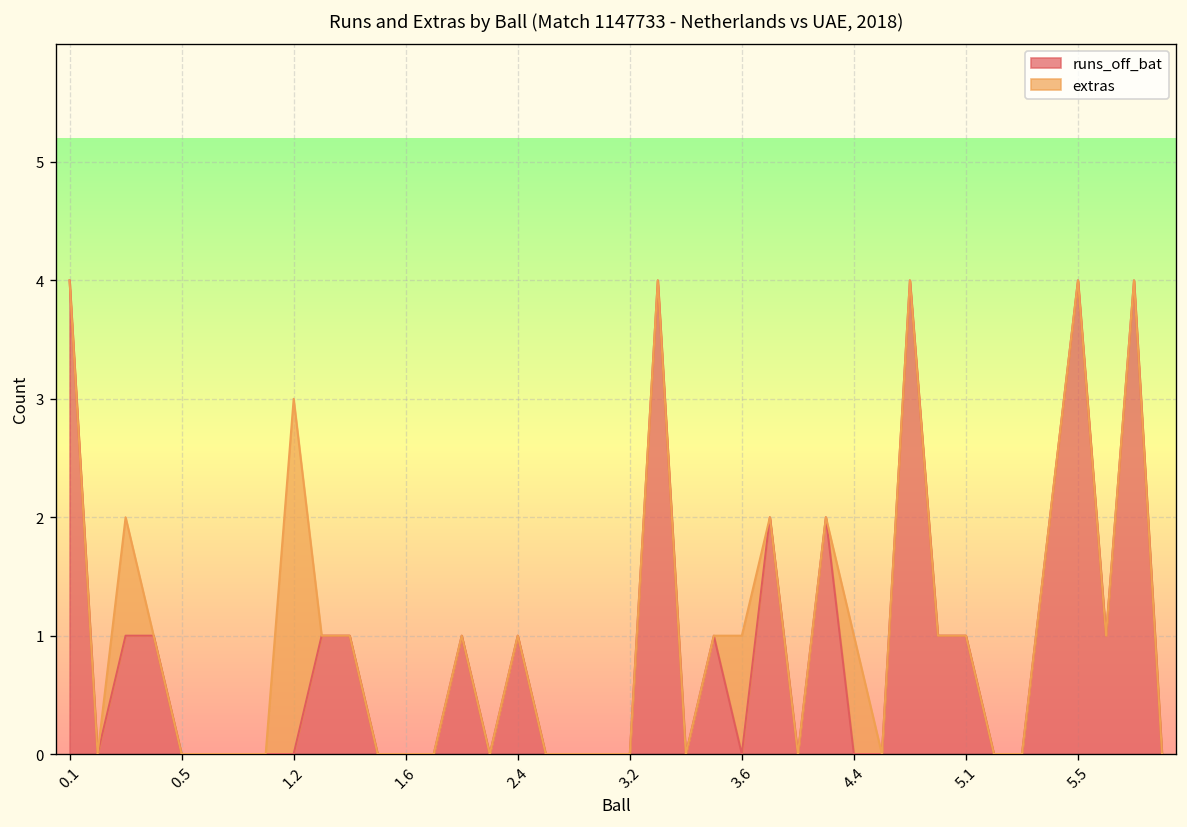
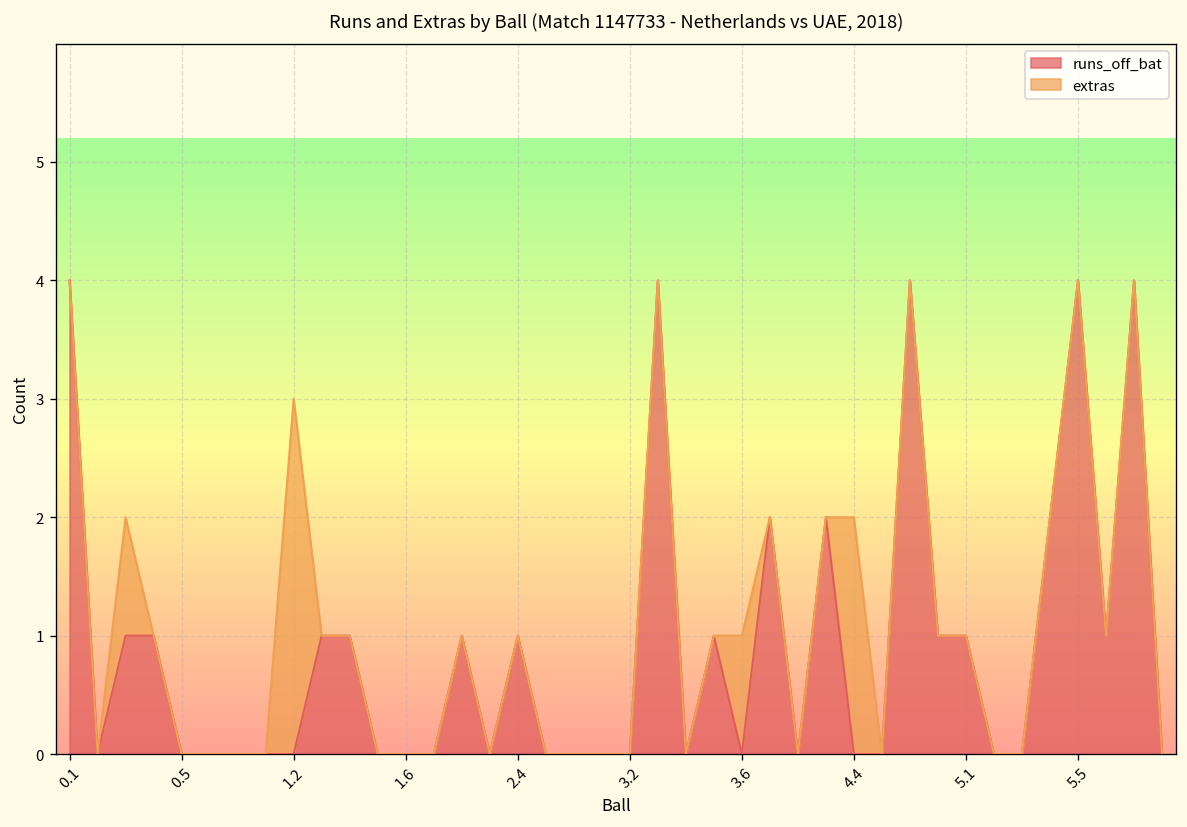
extras, 4.4: 1 -> 2
